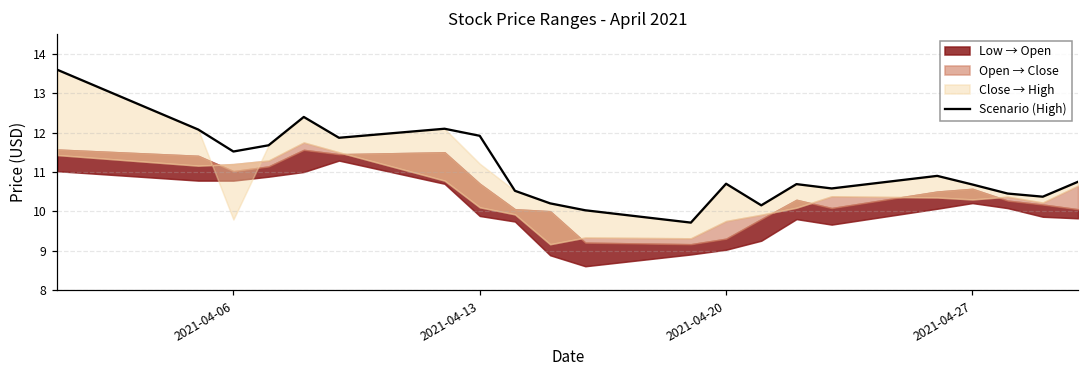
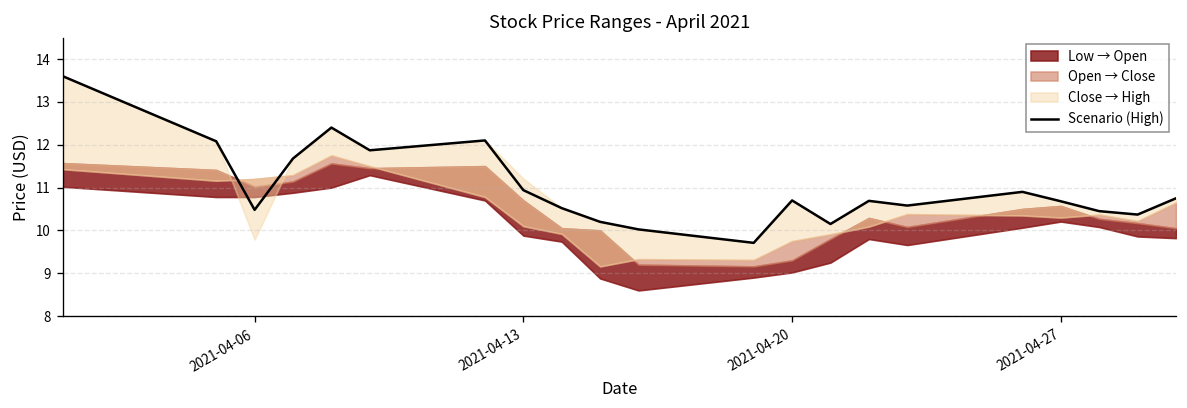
Scenario (High), 2021-04-06: 11.5 -> 10.5
Scenario (High), 2021-04-13: 11.9 -> 10.9
